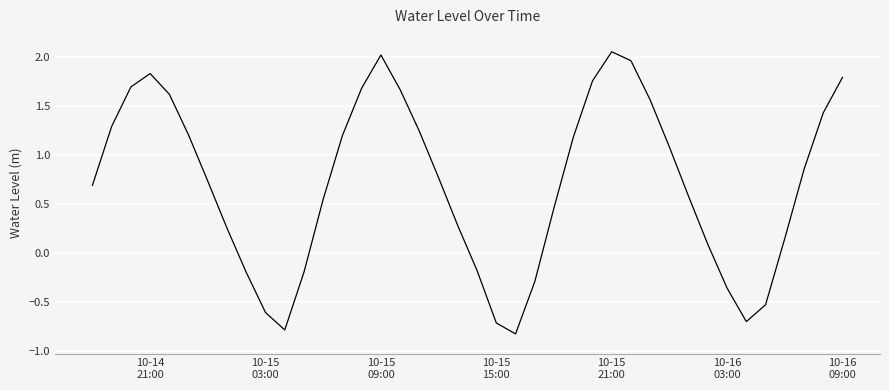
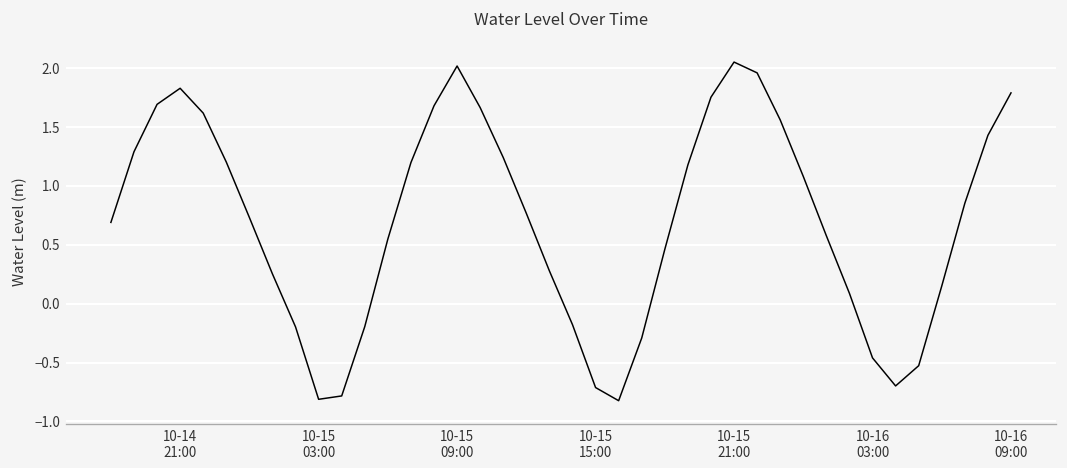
10-15 03:00: -0.6 -> -0.8
10-16 03:00: -0.4 -> -0.5
